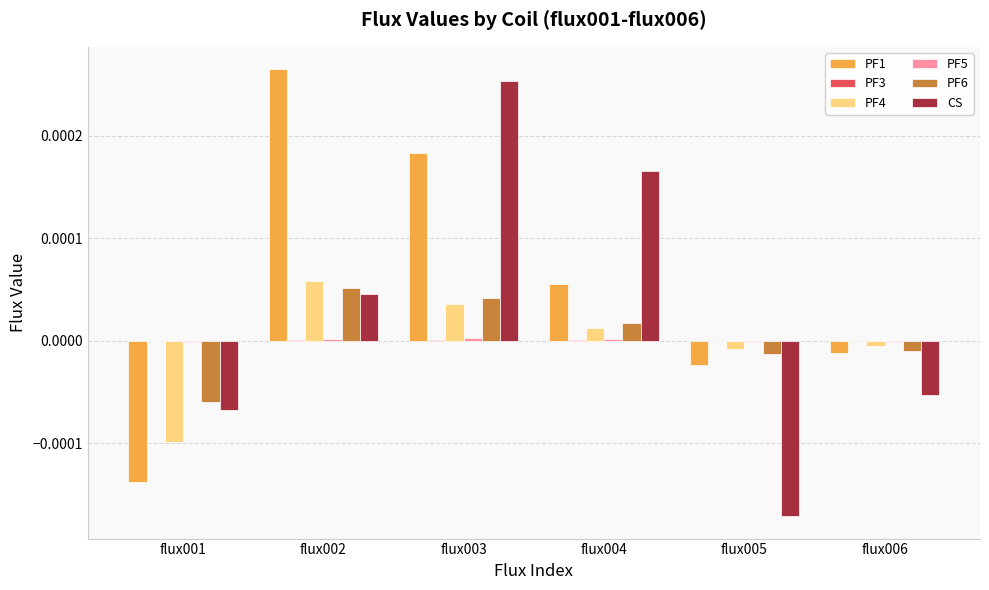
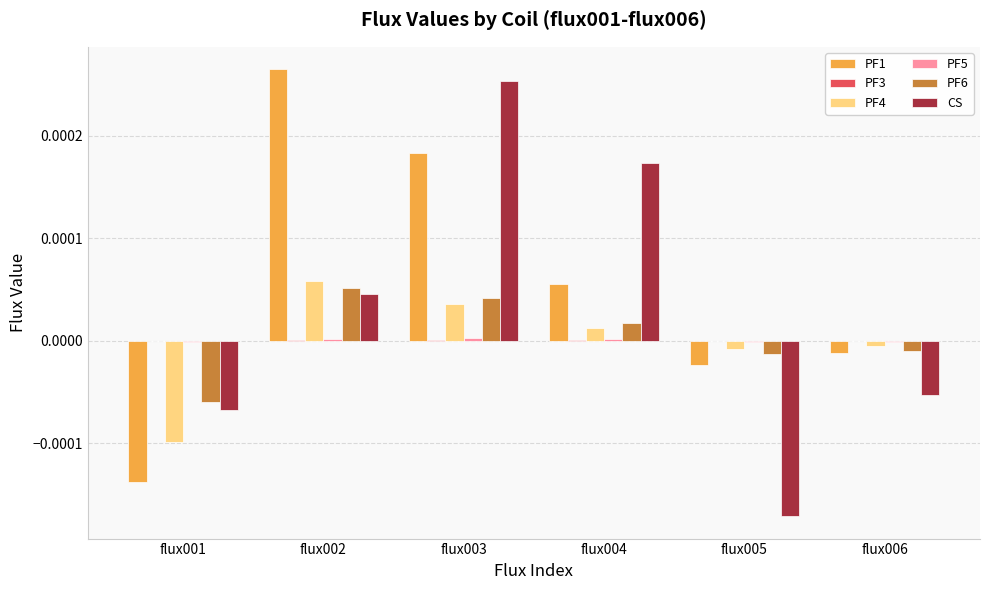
CS, flux004: 0.000165 -> 0.000174
